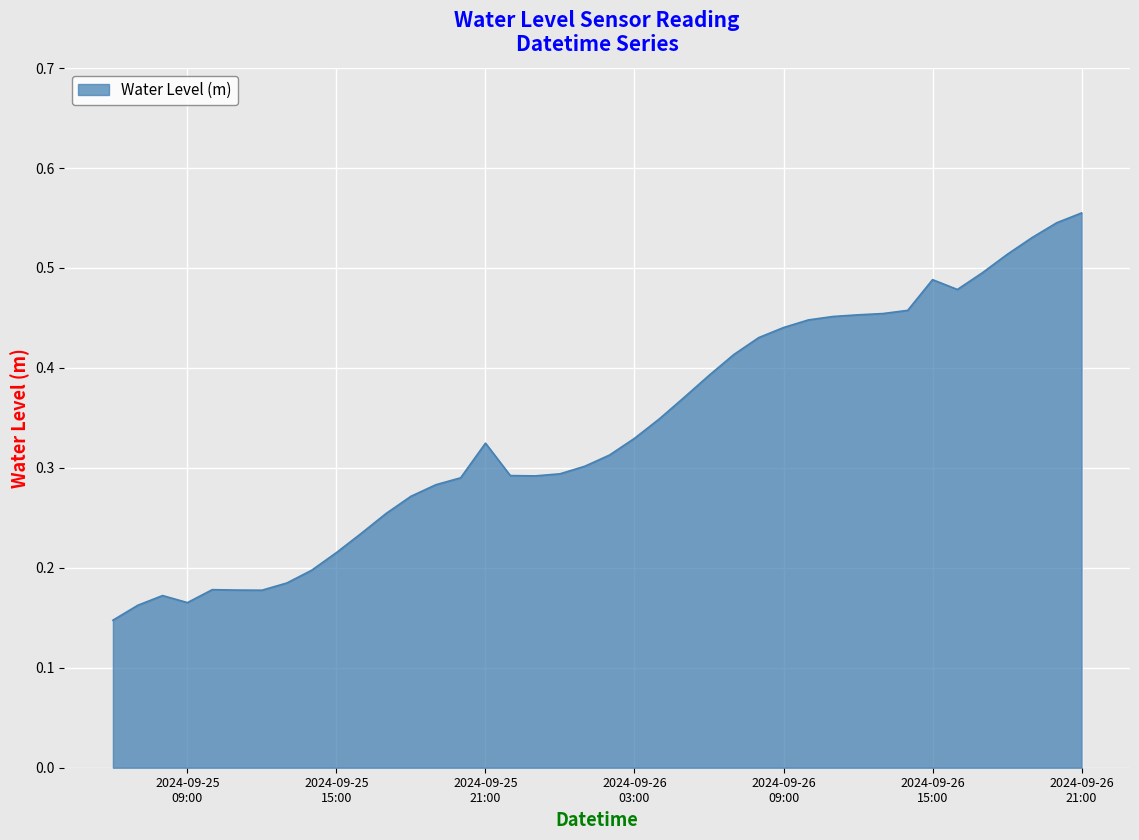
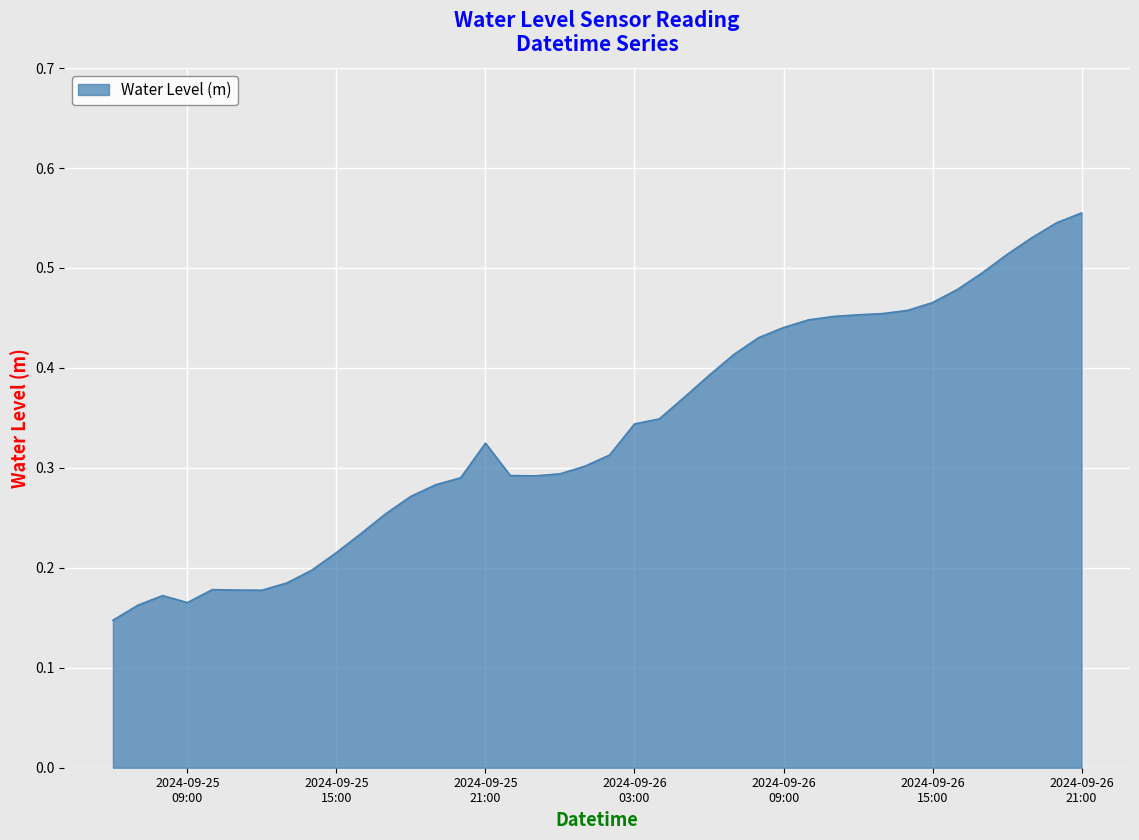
2024-09-26 03:00: 0.33 -> 0.34
2024-09-26 15:00: 0.49 -> 0.47
